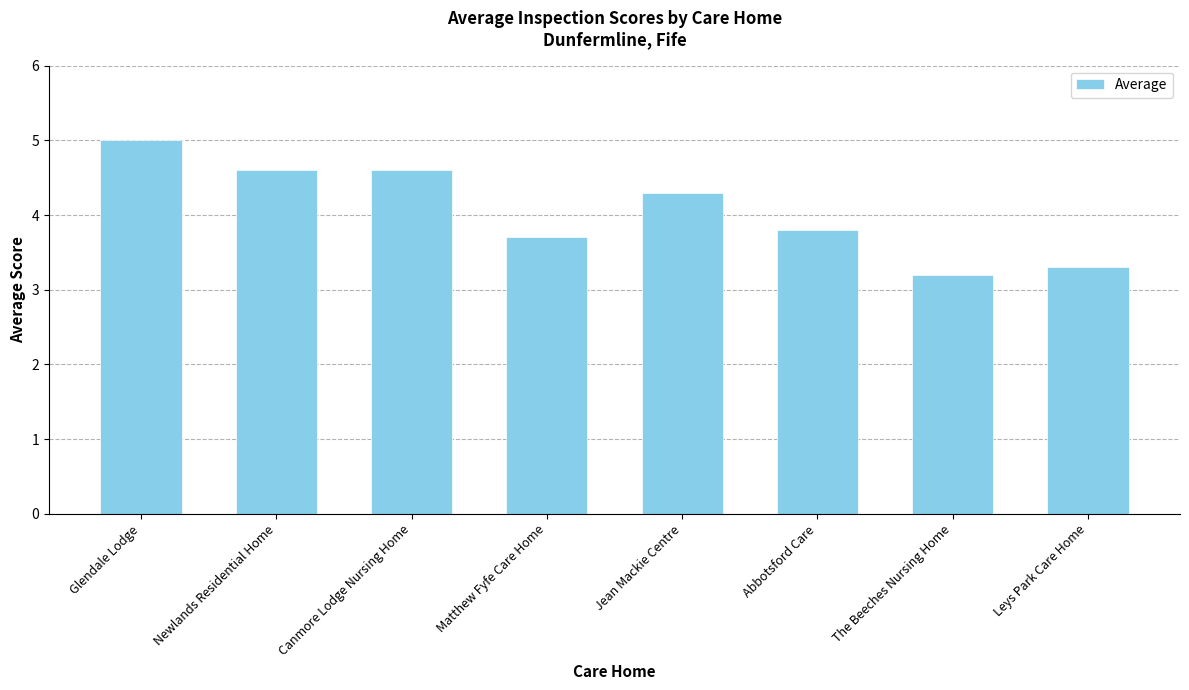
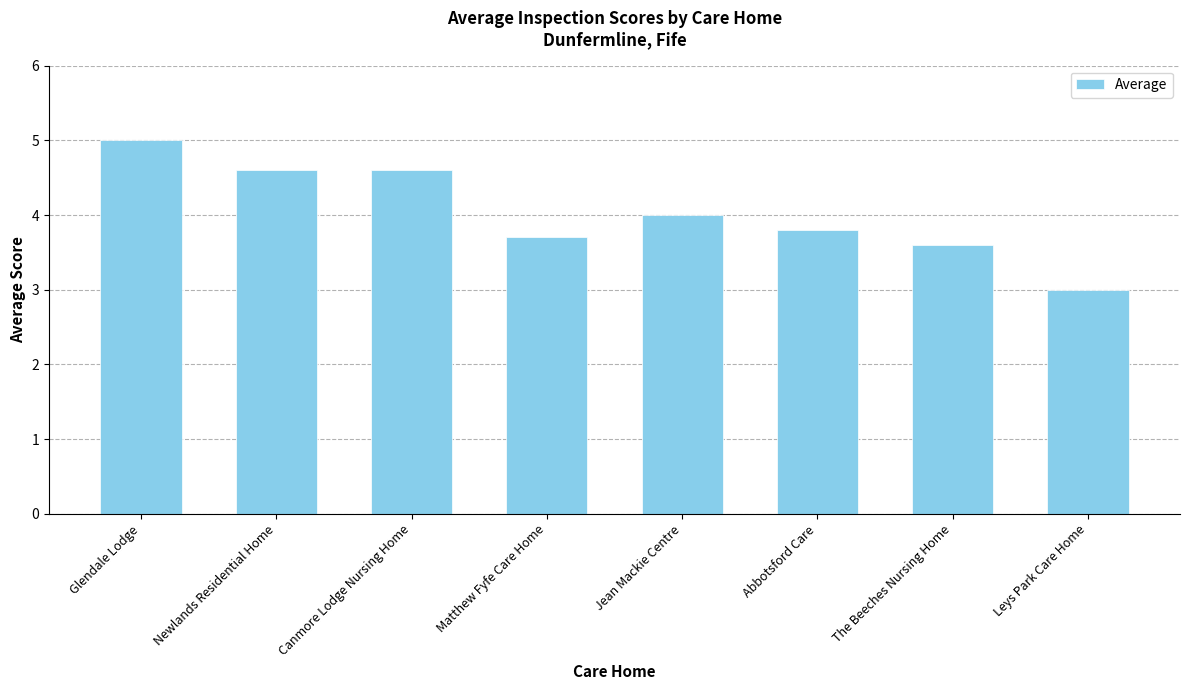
Jean Mackie Centre: 4.3 -> 4.0
The Beeches Nursing Home: 3.2 -> 3.6
Leys Park Care Home: 3.3 -> 3.0
